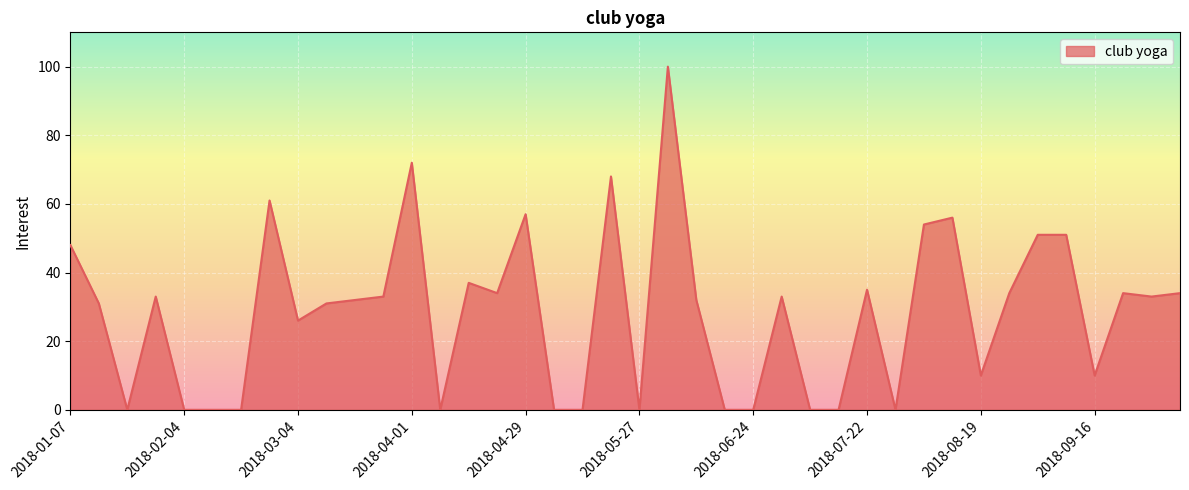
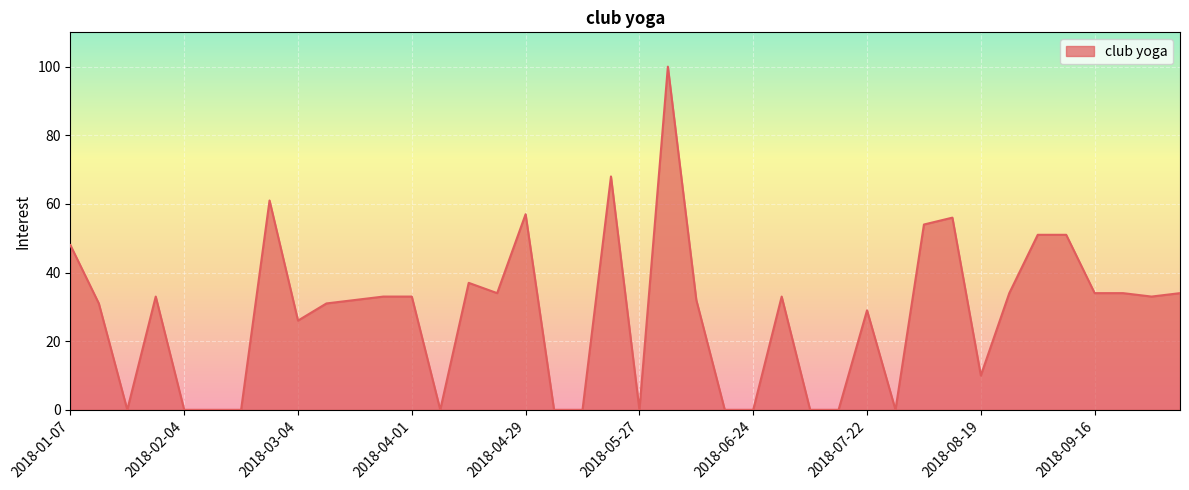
2018-04-01: 72 -> 33
2018-07-22: 35 -> 29
2018-09-16: 10 -> 34
